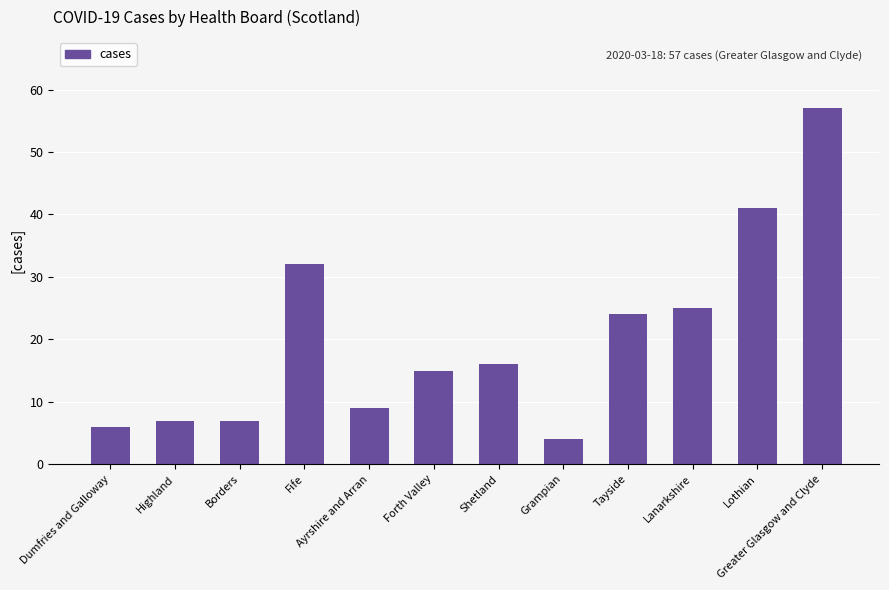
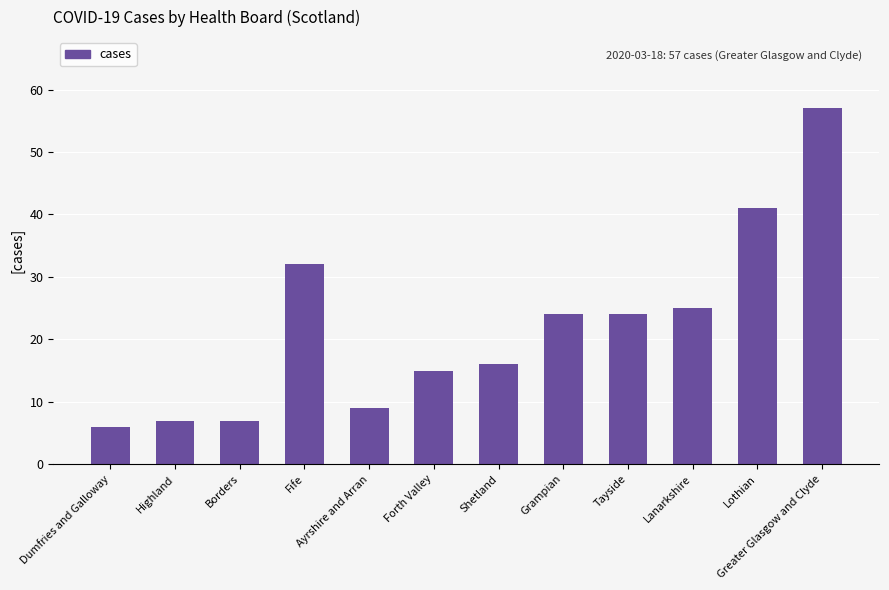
Grampian: 4 -> 24
